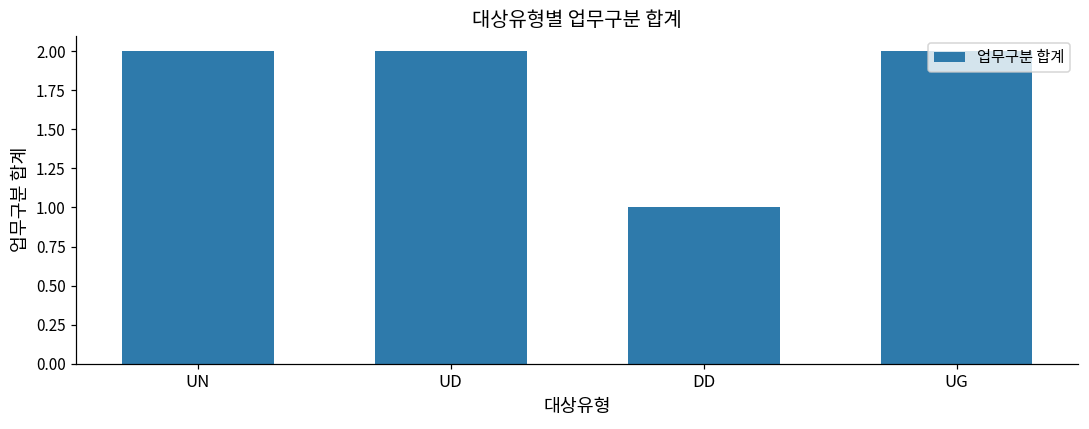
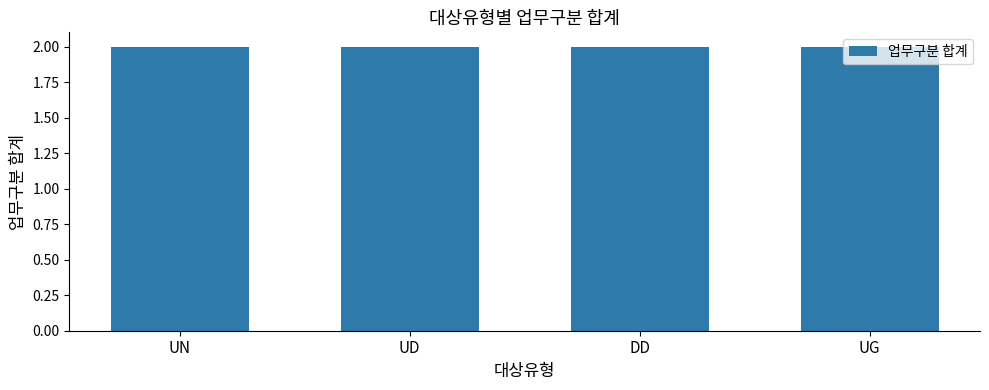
DD: 1 -> 2
